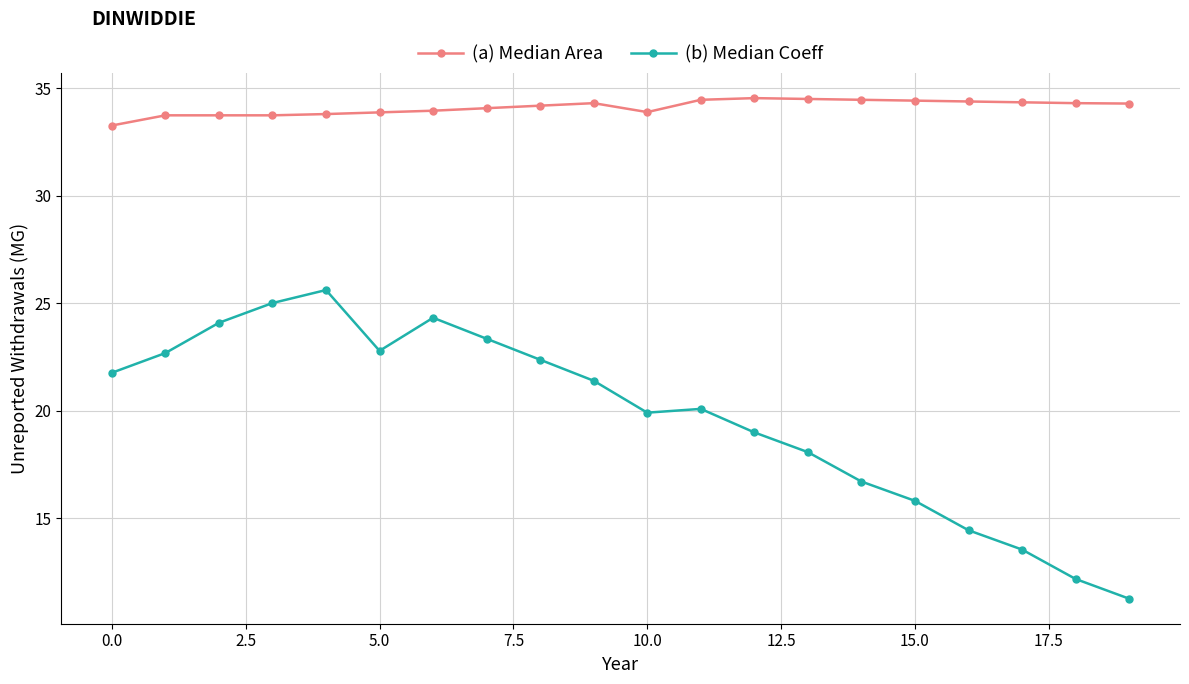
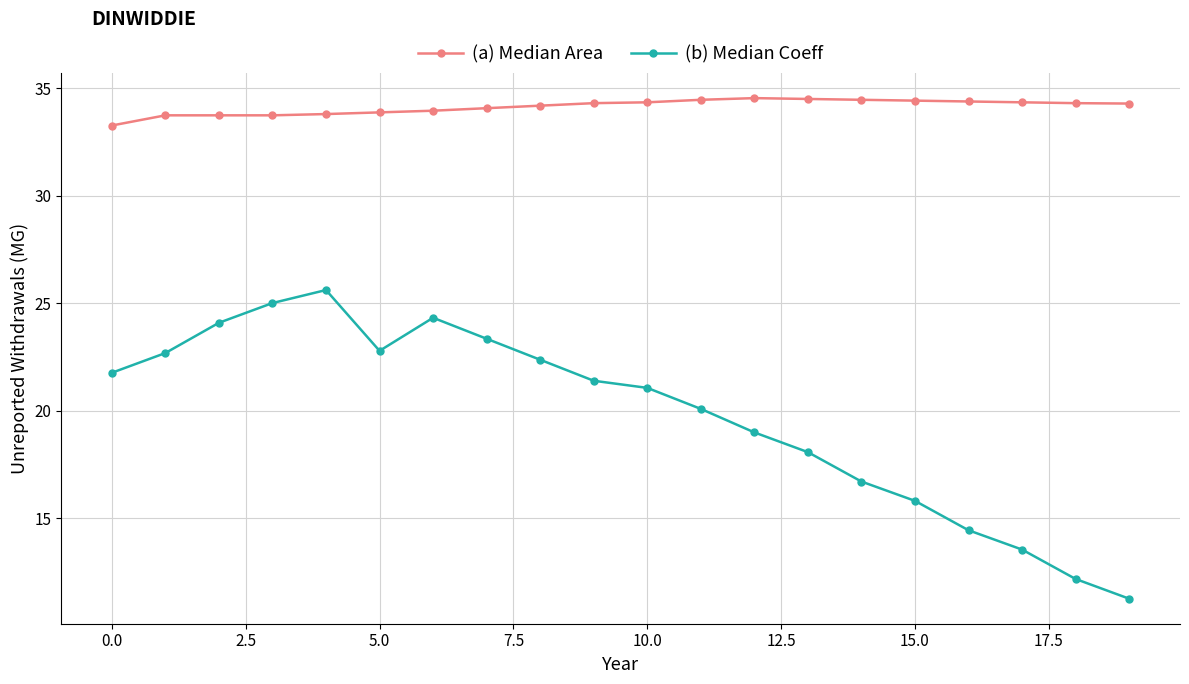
(a) Median Area, 10.0: 33.9 -> 34.3
(b) Median Coeff, 10.0: 19.9 -> 21.1
